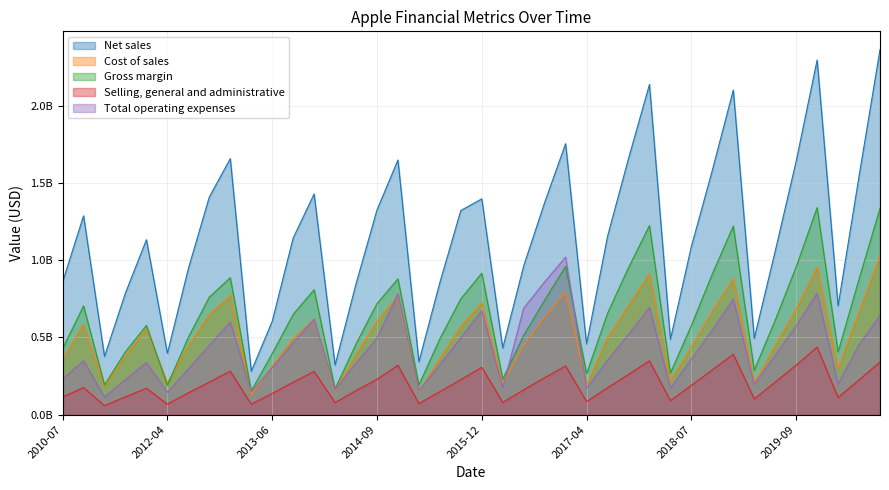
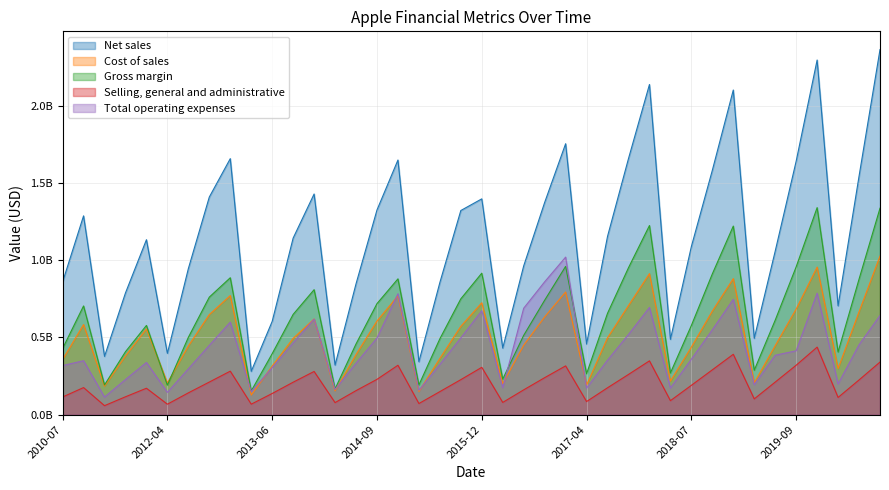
Total operating expenses, 2010-07: 230000000 -> 320000000
Total operating expenses, 2019-09: 570000000 -> 410000000
